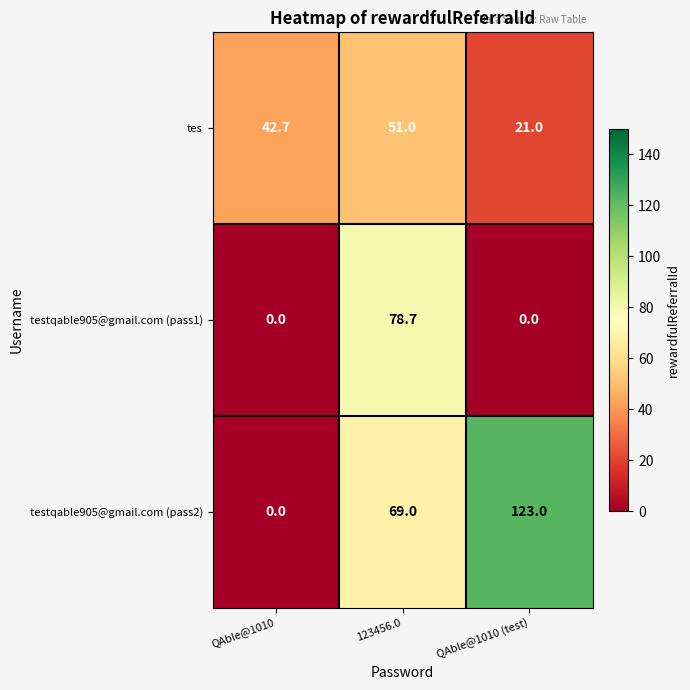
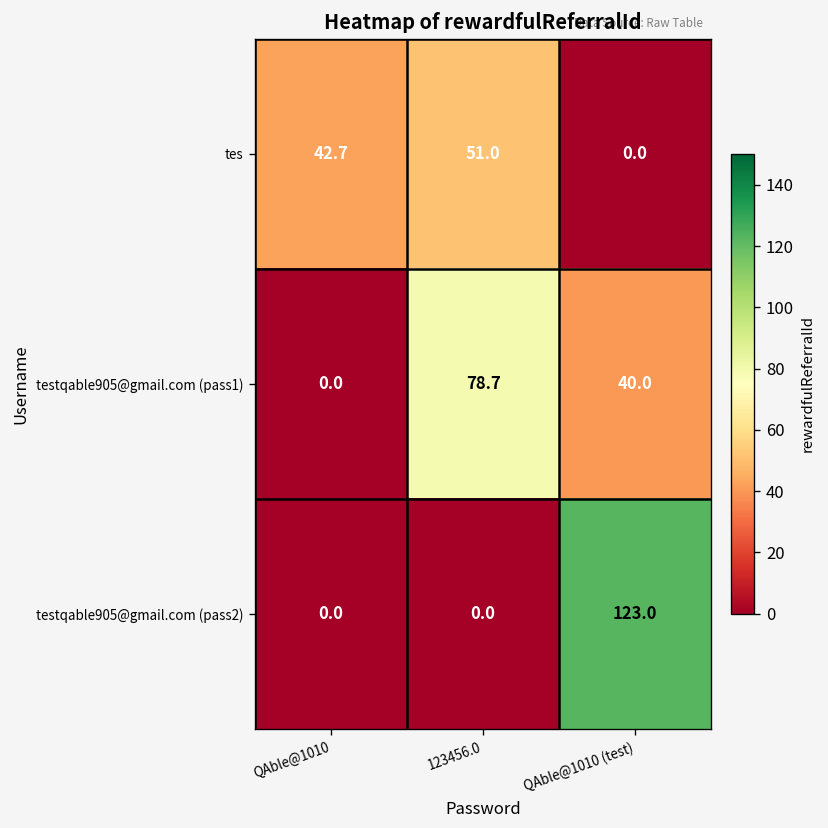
tes, QAble@1010 (test): 21.0 -> 0.0
testqable905@gmail.com (pass1), QAble@1010 (test): 0.0 -> 40.0
testqable905@gmail.com (pass2), 123456.0: 69.0 -> 0.0
